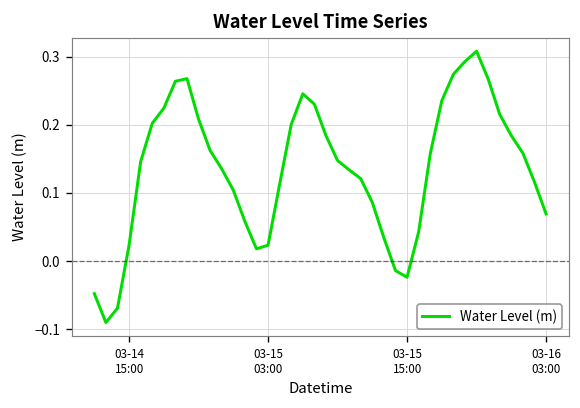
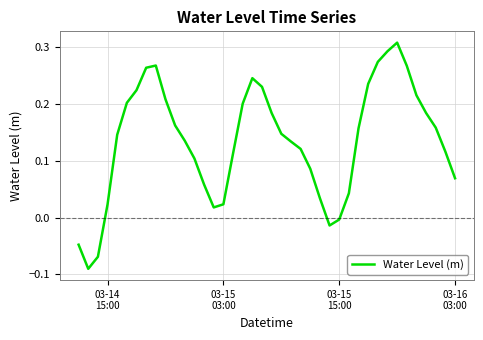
03-15 15:00: -0.02 -> 0.00
